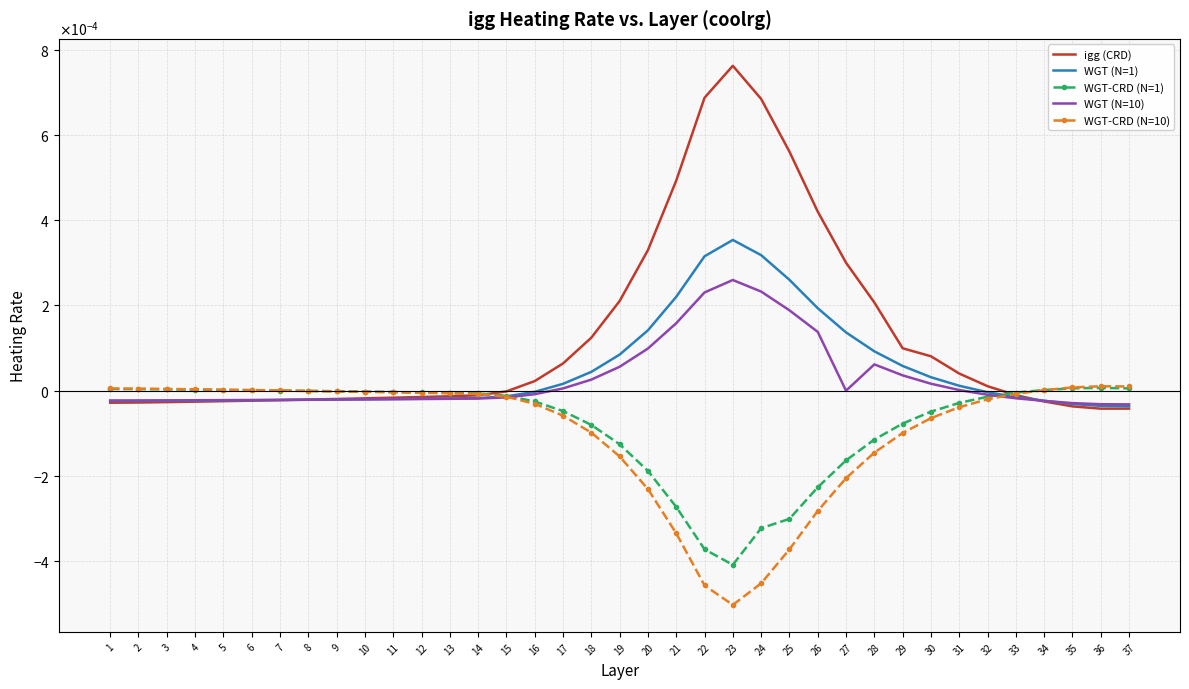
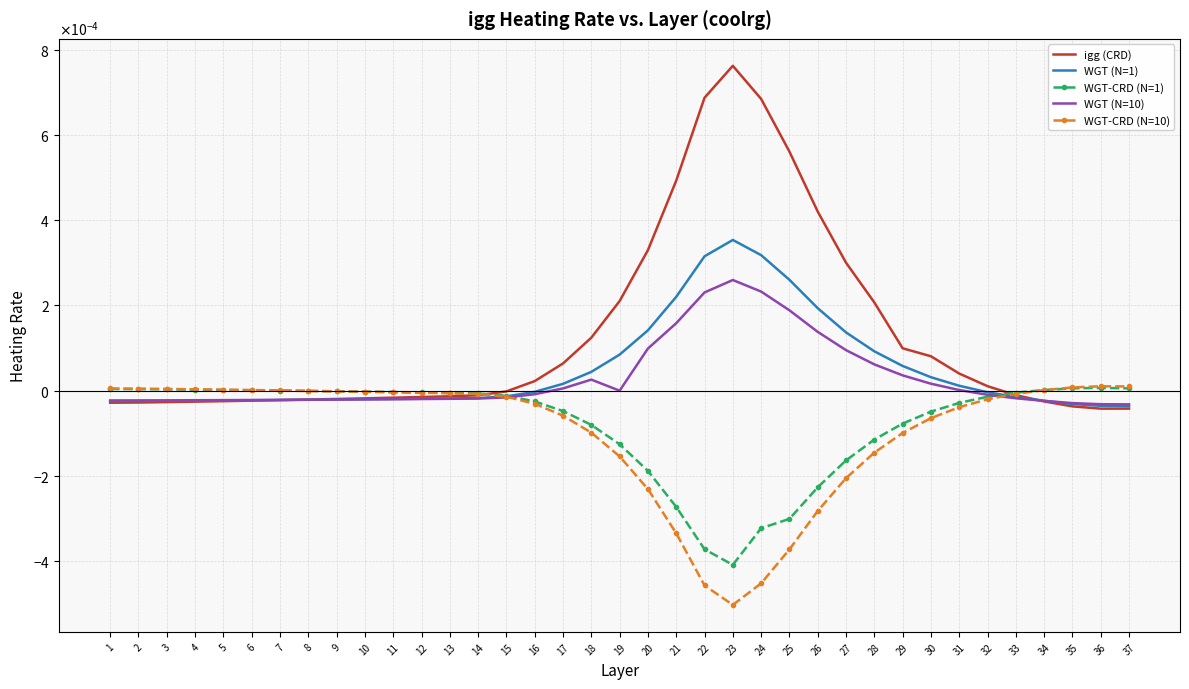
WGT (N=10), 19: 0.0001 -> 0.0000
WGT (N=10), 27: 0.0000 -> 0.0001
